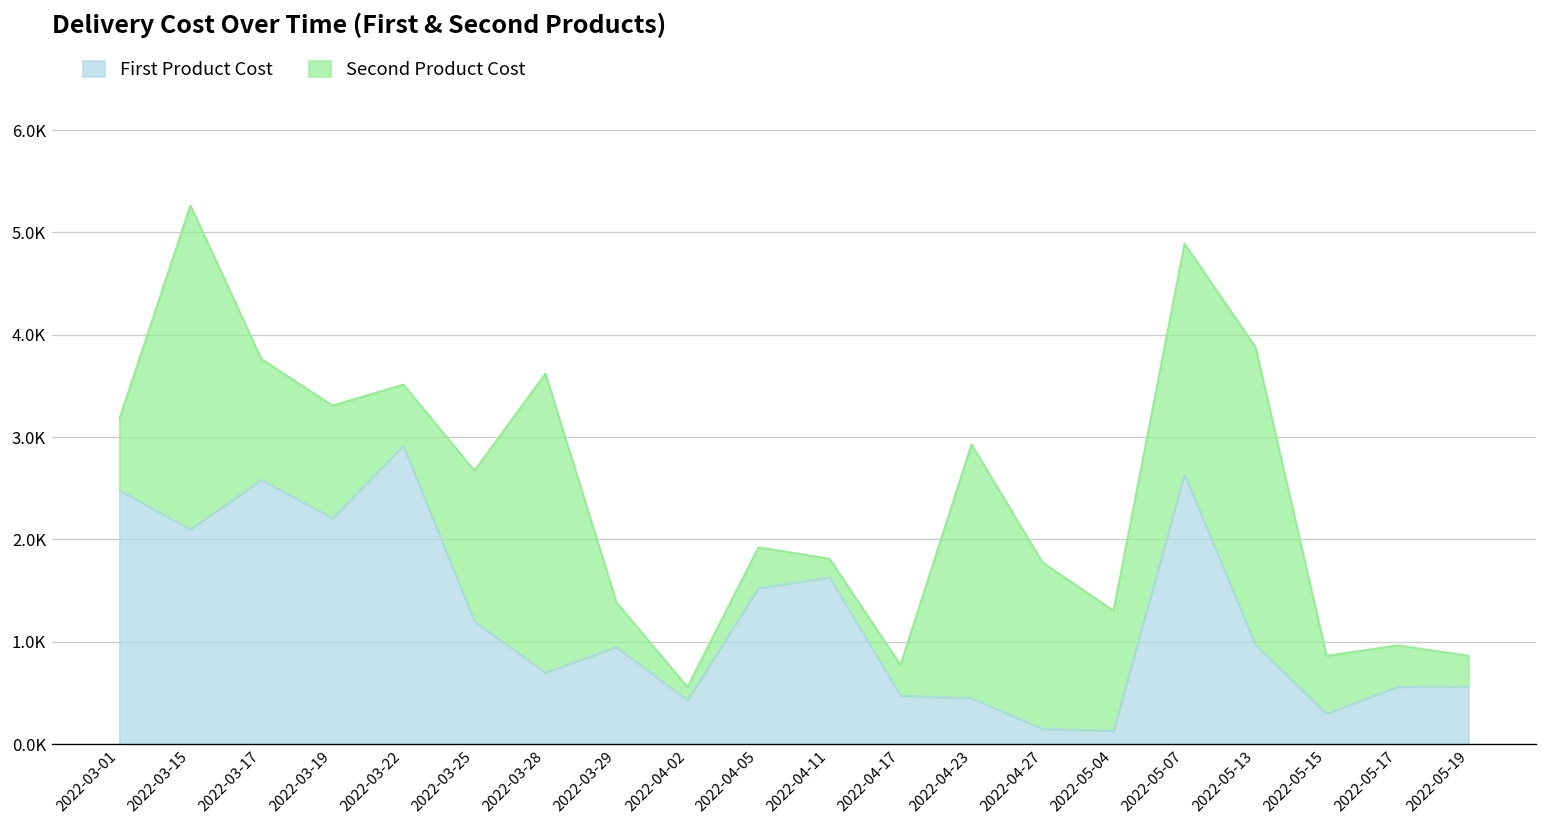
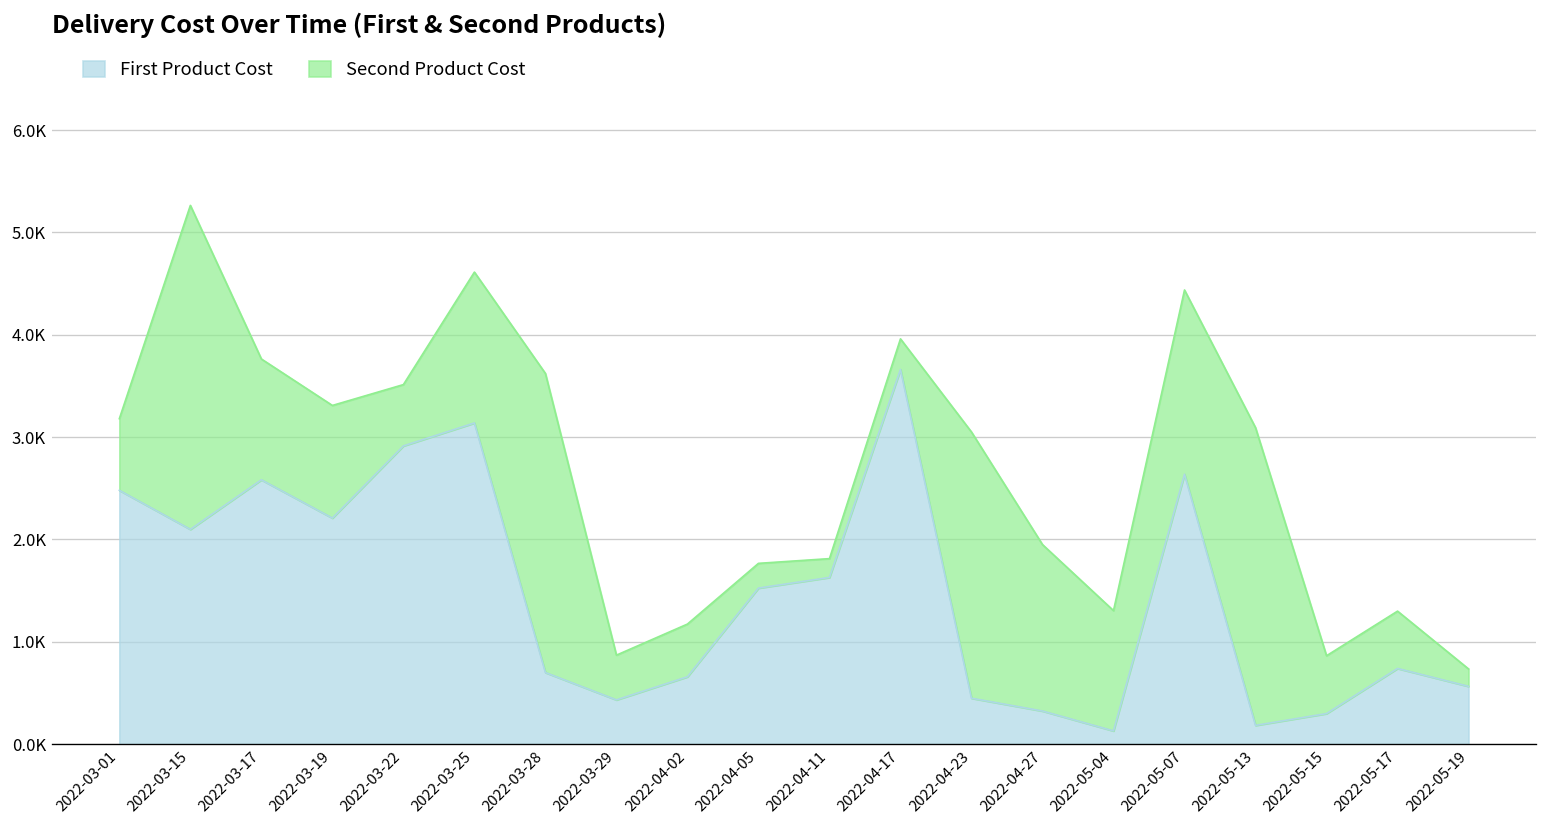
First Product Cost, 2022-03-25: 1200 -> 3100
First Product Cost, 2022-03-29: 900 -> 400
First Product Cost, 2022-04-02: 400 -> 700
Second Product Cost, 2022-04-02: 100 -> 500
Second Product Cost, 2022-04-05: 400 -> 200
First Product Cost, 2022-04-17: 500 -> 3700
Second Product Cost, 2022-04-23: 2500 -> 2600
First Product Cost, 2022-04-27: 100 -> 300
Second Product Cost, 2022-05-07: 2300 -> 1800
First Product Cost, 2022-05-13: 1000 -> 200
First Product Cost, 2022-05-17: 600 -> 700
Second Product Cost, 2022-05-17: 400 -> 600
Second Product Cost, 2022-05-19: 300 -> 200
